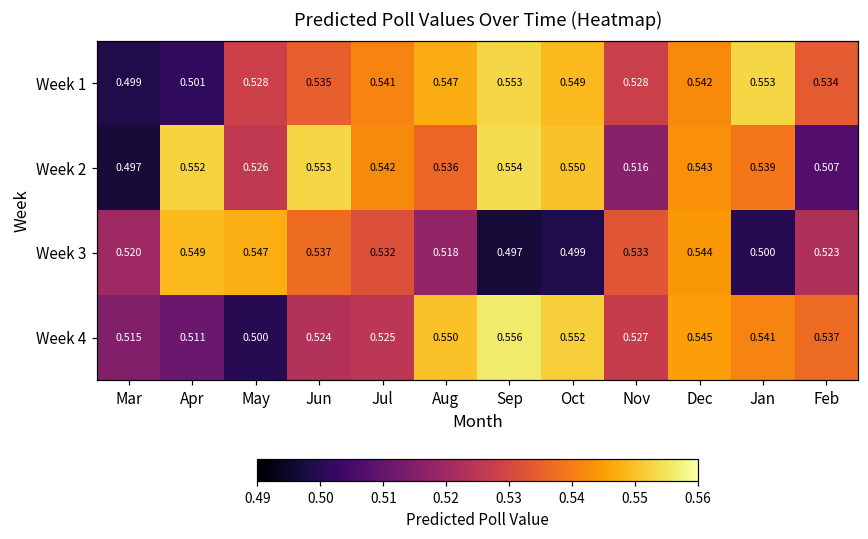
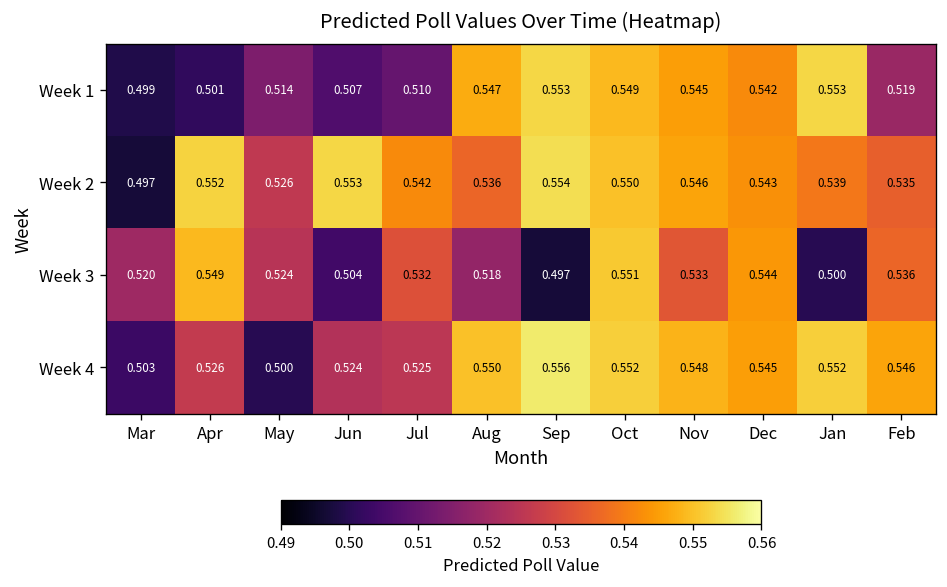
Week 1, May: 0.528 -> 0.514
Week 1, Jun: 0.535 -> 0.507
Week 1, Jul: 0.541 -> 0.510
Week 1, Nov: 0.528 -> 0.545
Week 1, Feb: 0.534 -> 0.519
Week 2, Nov: 0.516 -> 0.546
Week 2, Feb: 0.507 -> 0.535
Week 3, May: 0.547 -> 0.524
Week 3, Jun: 0.537 -> 0.504
Week 3, Oct: 0.499 -> 0.551
Week 3, Feb: 0.523 -> 0.536
Week 4, Mar: 0.515 -> 0.503
Week 4, Apr: 0.511 -> 0.526
Week 4, Nov: 0.527 -> 0.548
Week 4, Jan: 0.541 -> 0.552
Week 4, Feb: 0.537 -> 0.546
